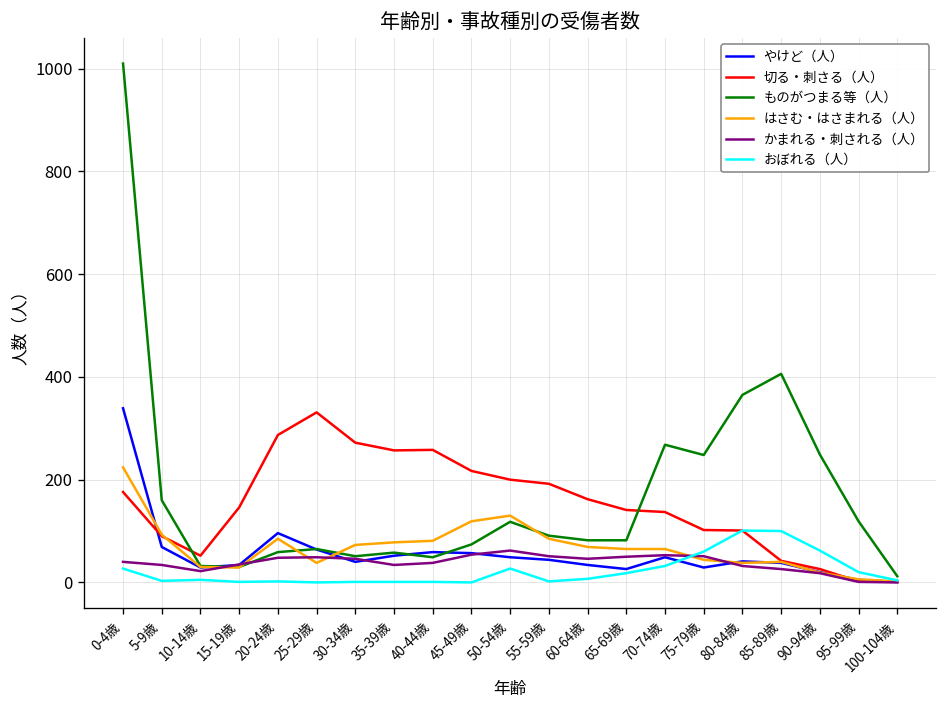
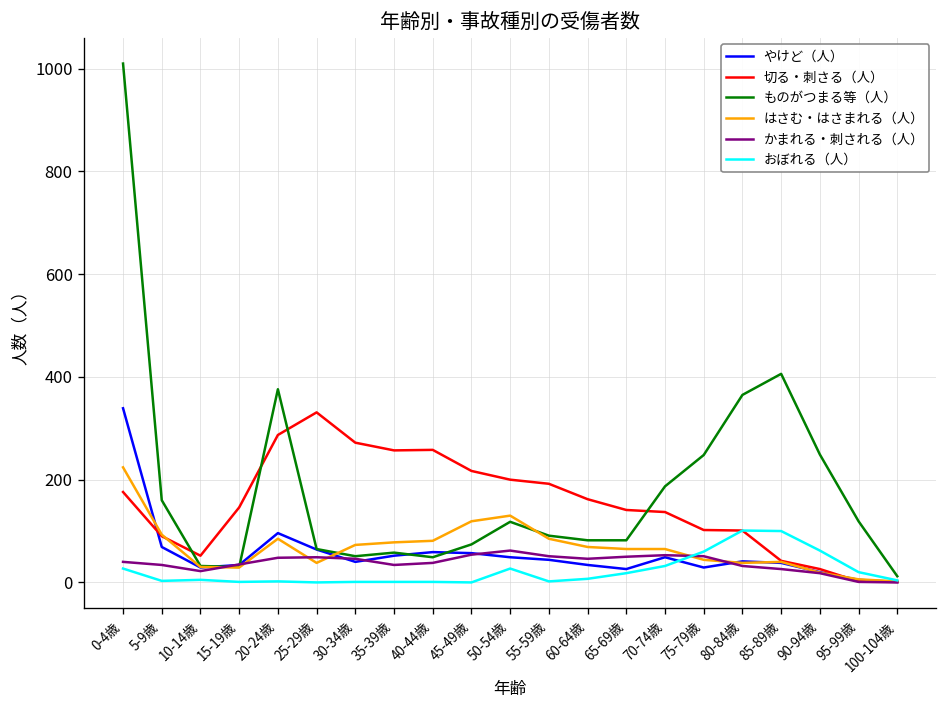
ものがつまる等（人）, 20-24歳: 60 -> 380
ものがつまる等（人）, 70-74歳: 270 -> 190
